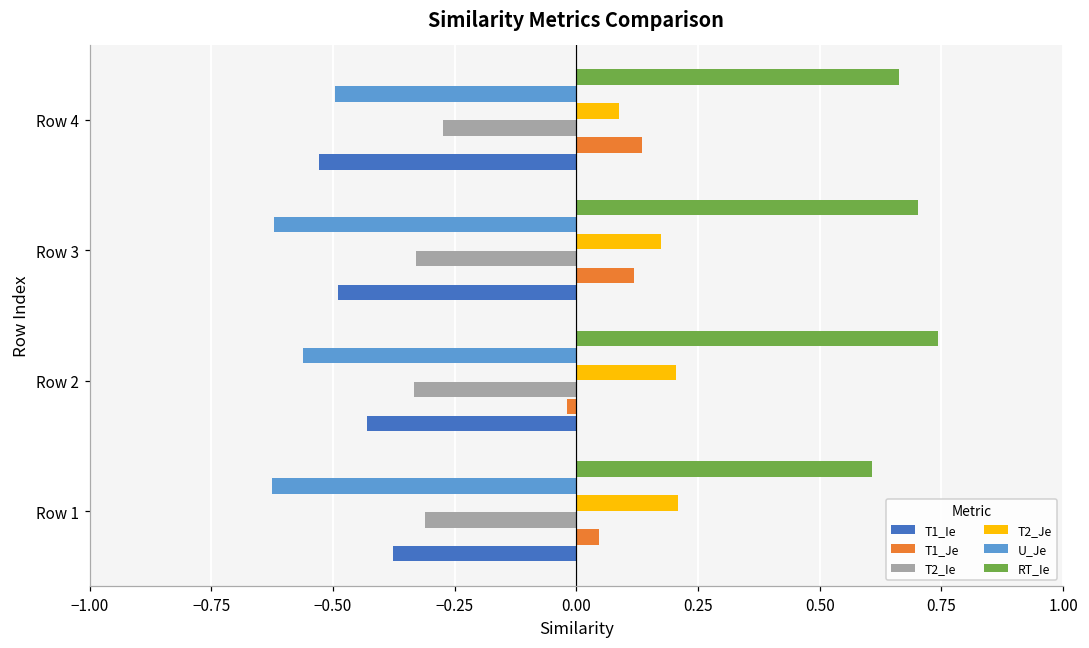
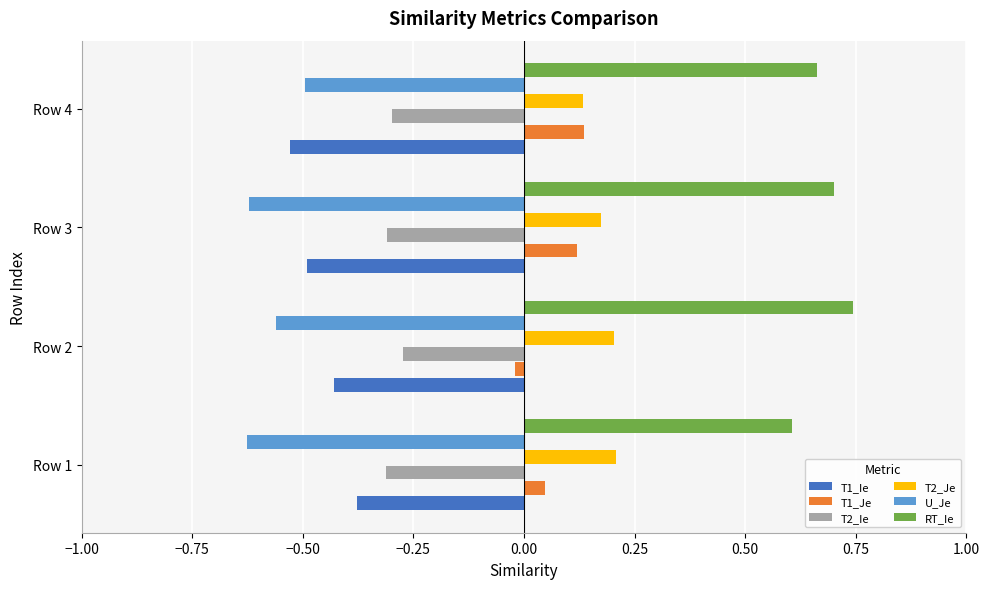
T2_Je, Row 4: 0.09 -> 0.13
T2_Ie, Row 4: -0.27 -> -0.30
T2_Ie, Row 3: -0.33 -> -0.31
T2_Ie, Row 2: -0.33 -> -0.27
